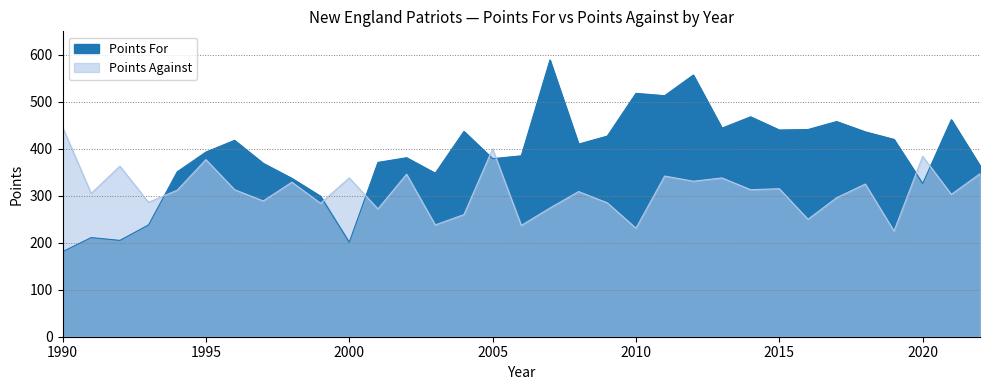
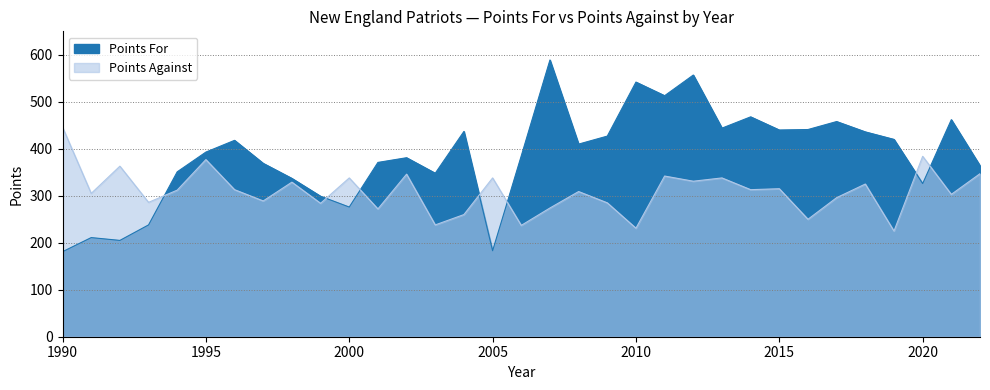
Points For, 2000: 200 -> 280
Points For, 2005: 380 -> 180
Points Against, 2005: 400 -> 340
Points For, 2010: 520 -> 540
